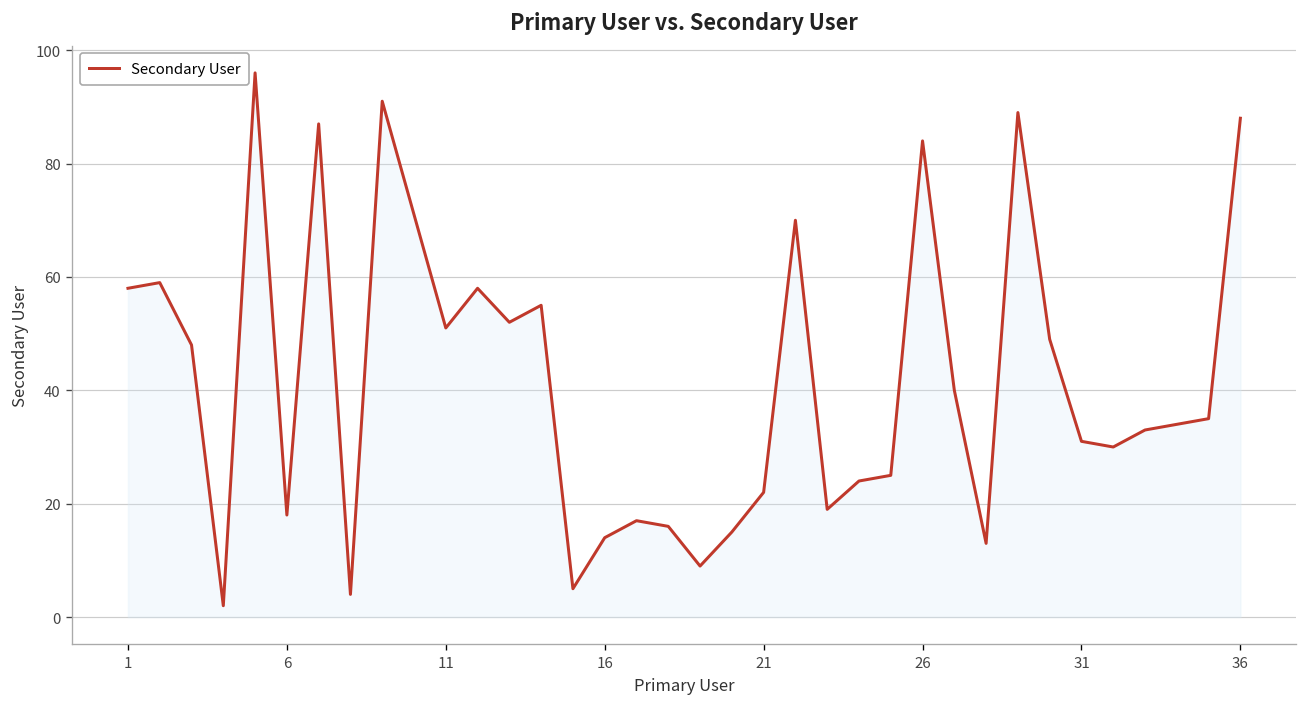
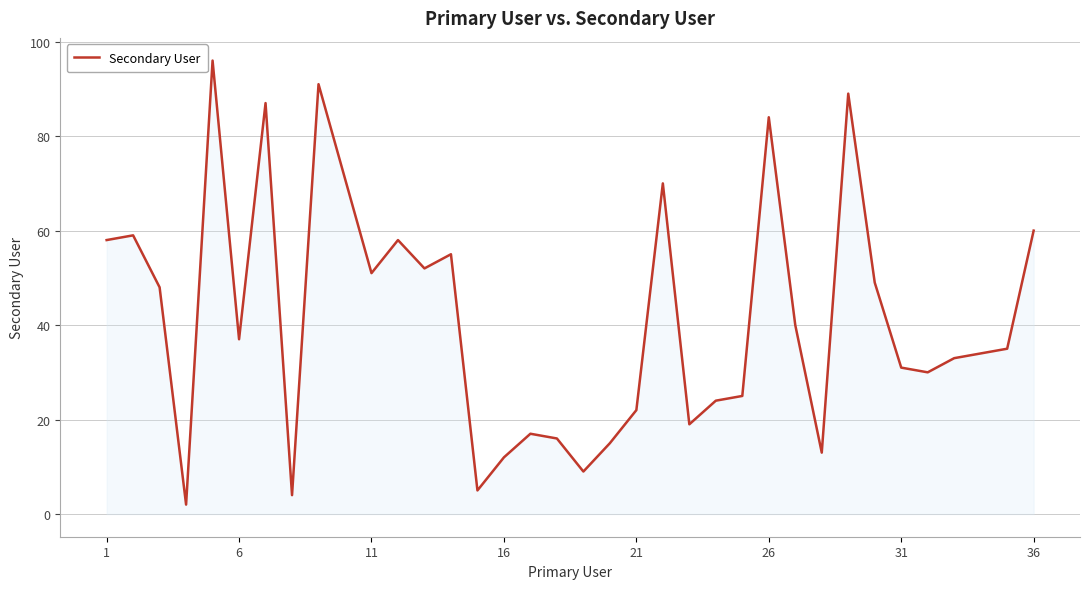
6: 18 -> 37
16: 14 -> 12
36: 88 -> 60
